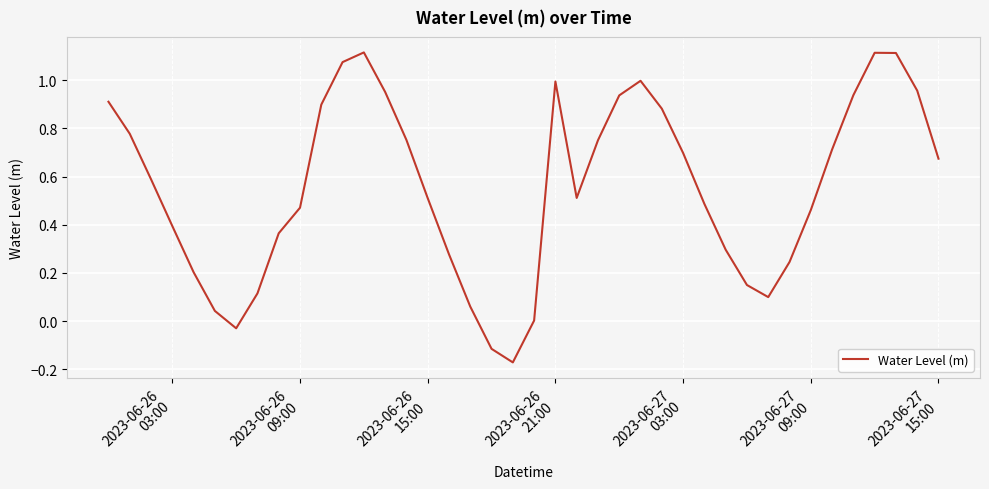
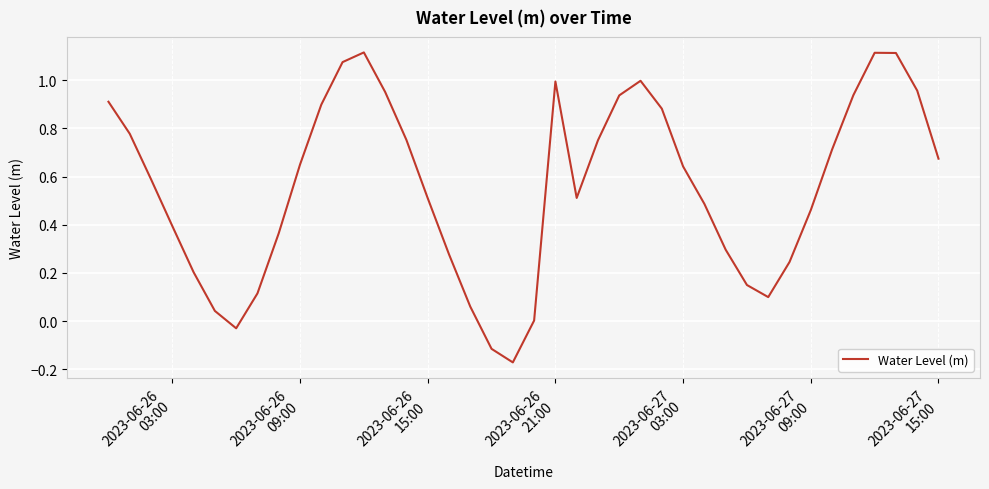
2023-06-26 09:00: 0.47 -> 0.65
2023-06-27 03:00: 0.70 -> 0.64
